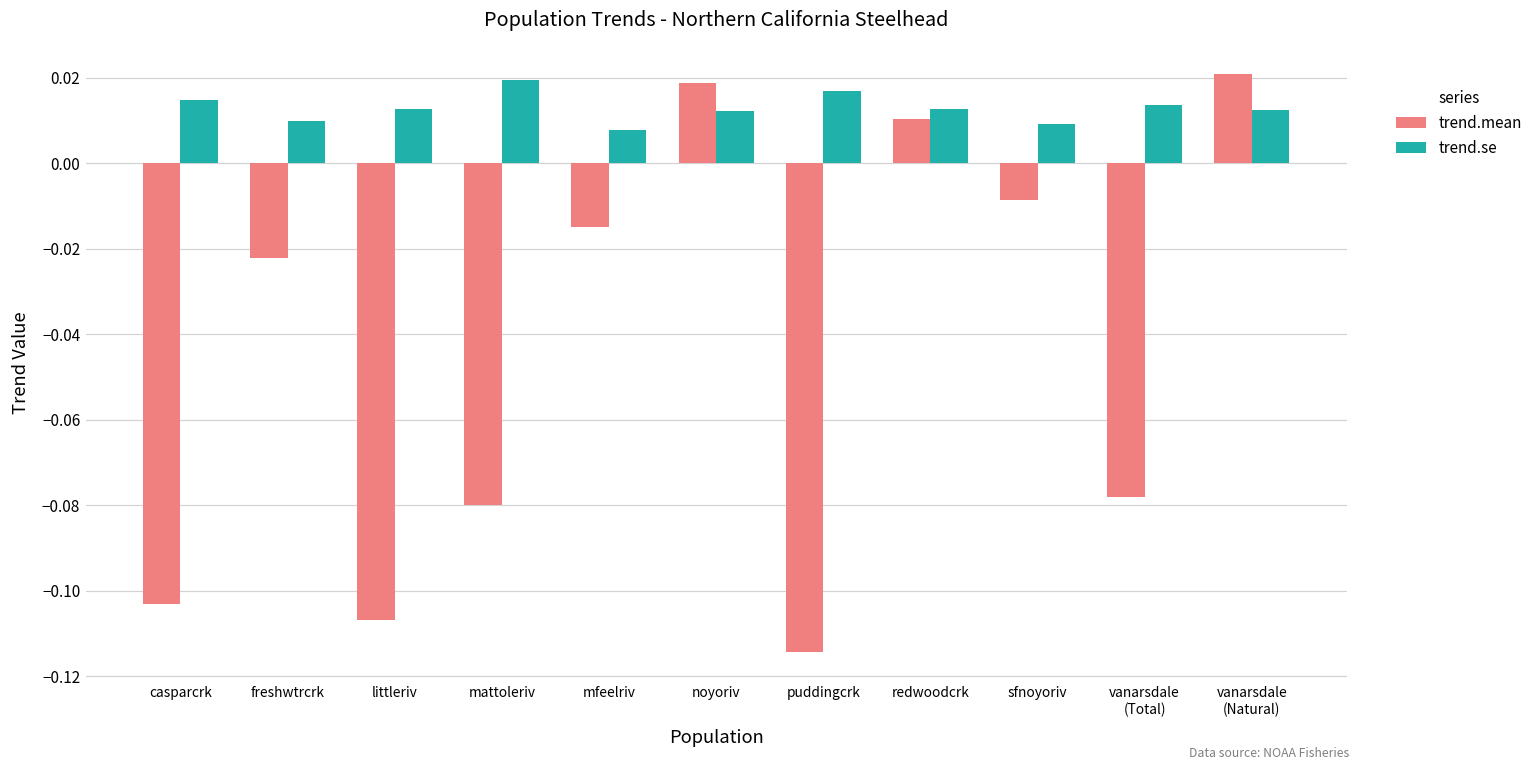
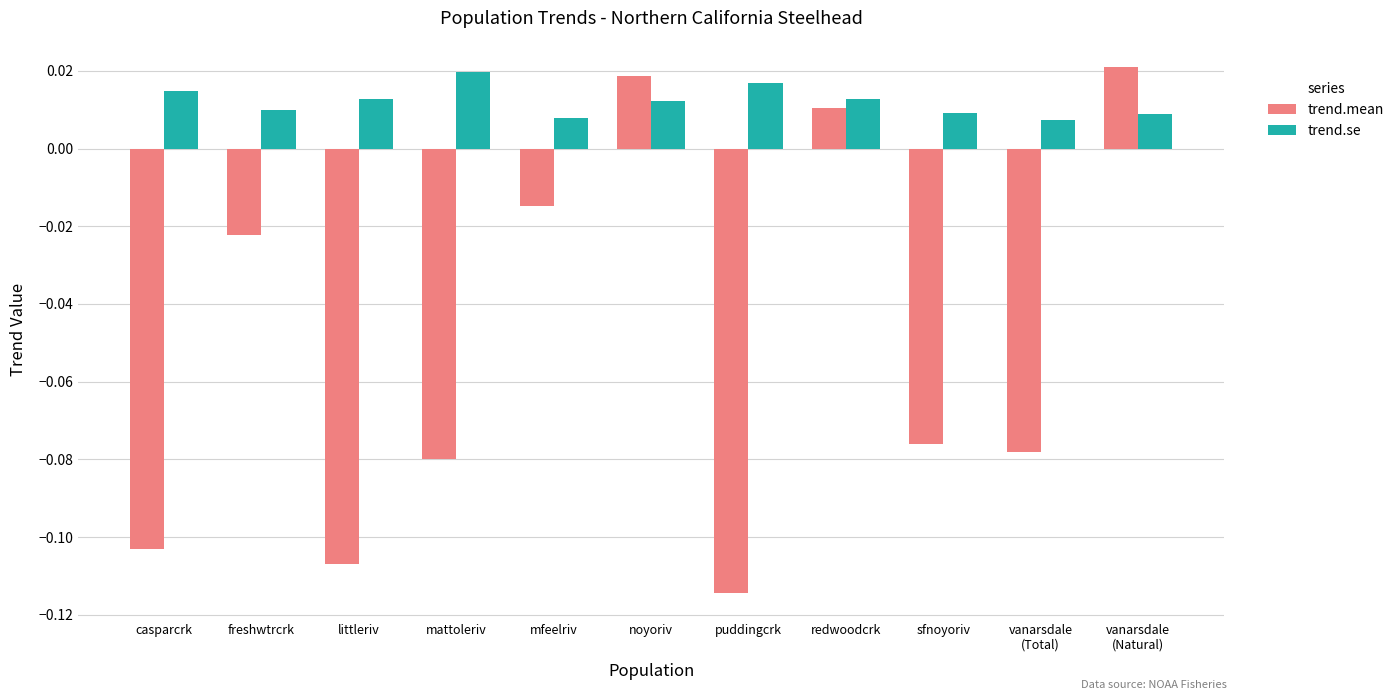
trend.mean, sfnoyoriv: -0.009 -> -0.076
trend.se, vanarsdale (Total): 0.014 -> 0.007
trend.se, vanarsdale (Natural): 0.012 -> 0.009
